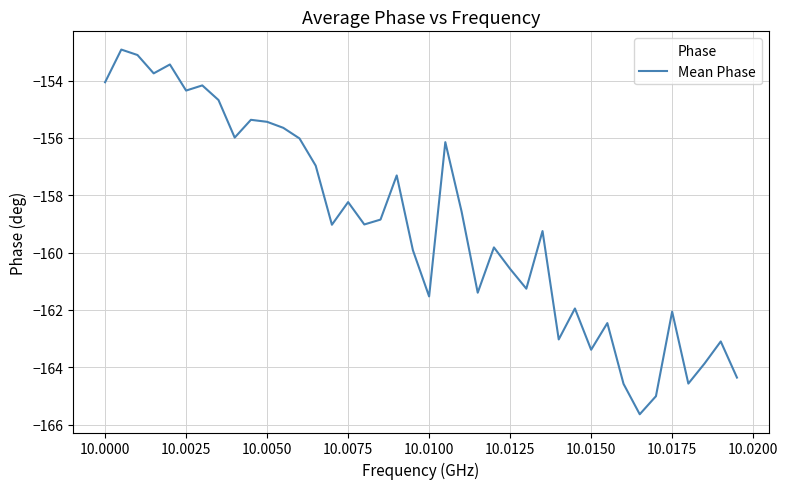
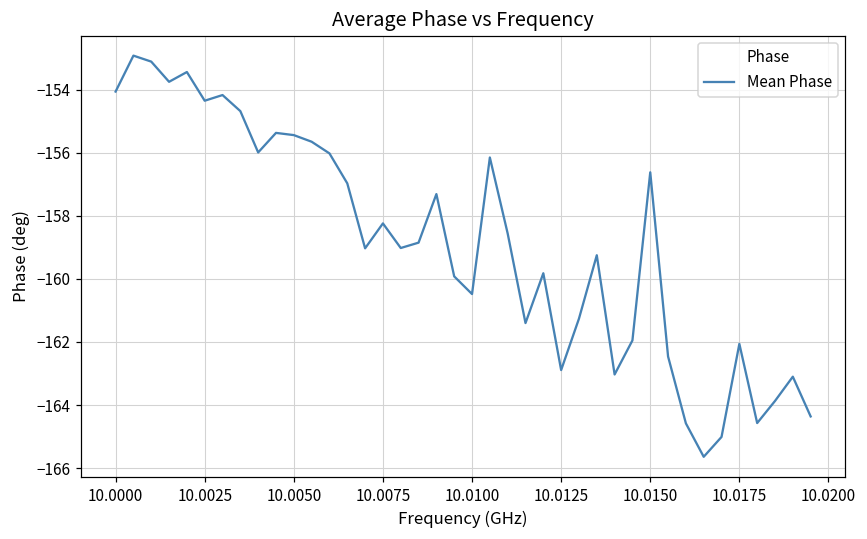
10.0100: -161.5 -> -160.5
10.0125: -160.6 -> -162.9
10.0150: -163.4 -> -156.6
